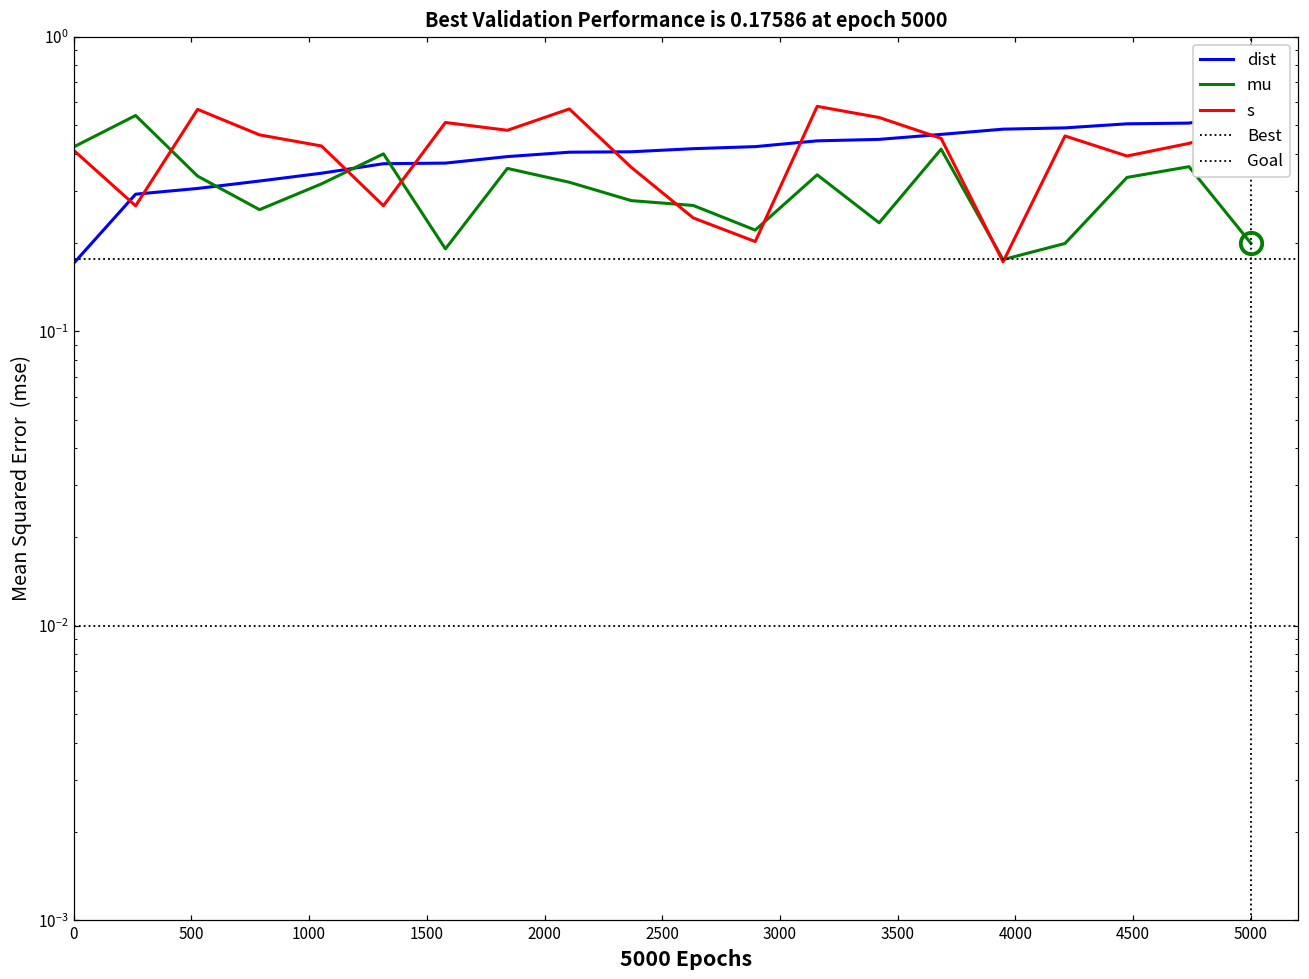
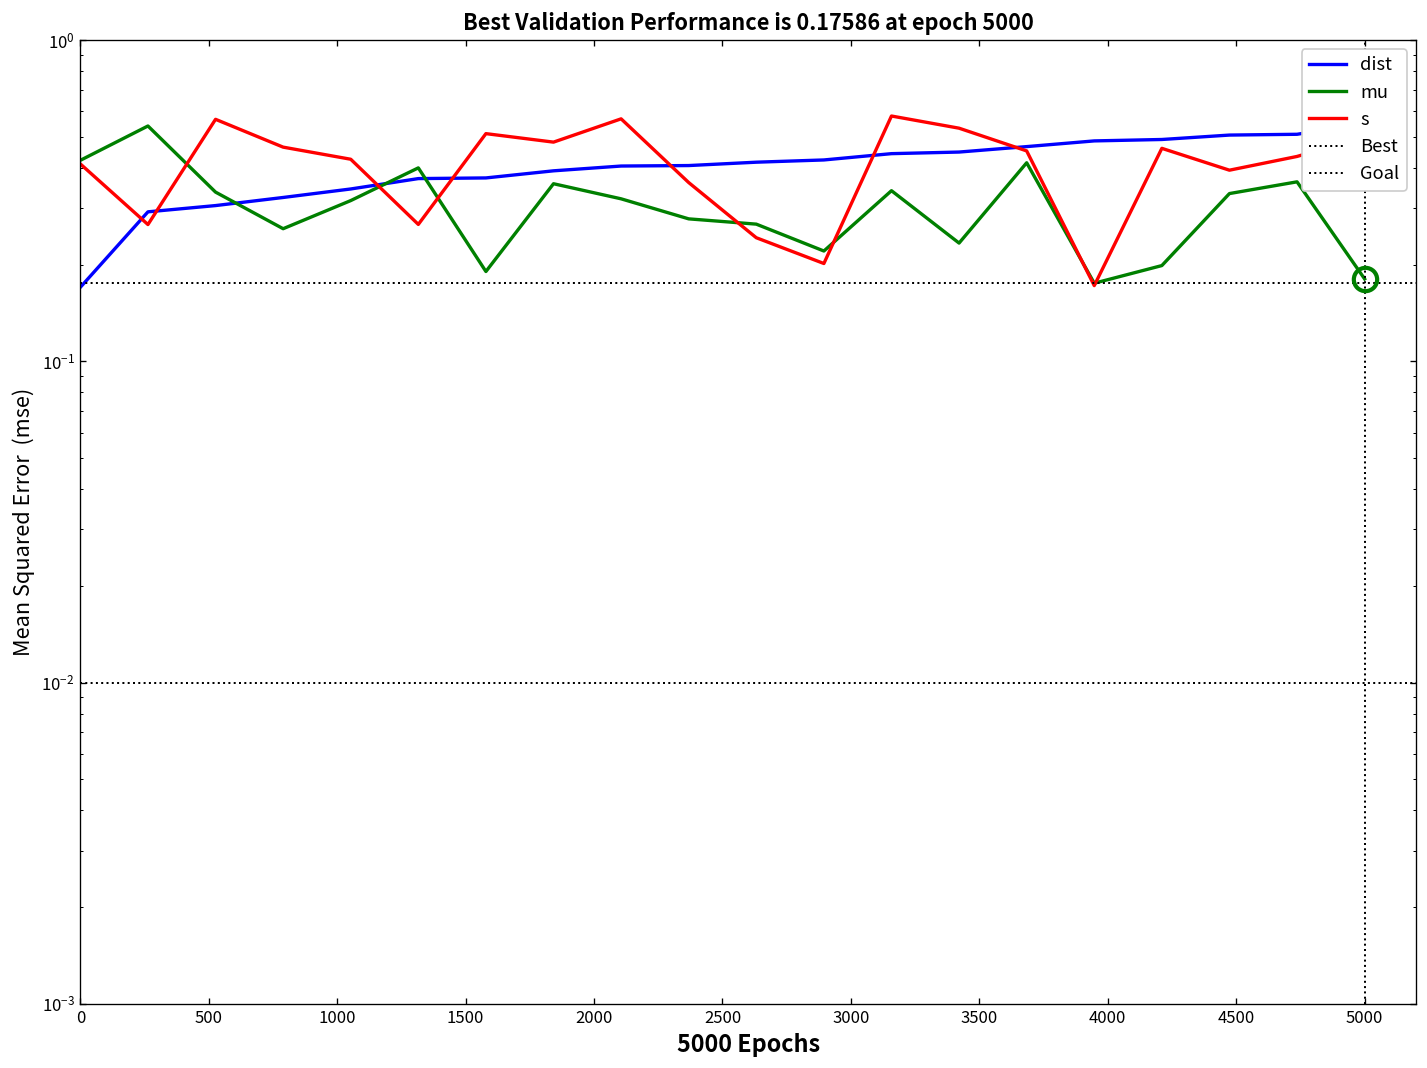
mu, 5000: 0.20 -> 0.18
